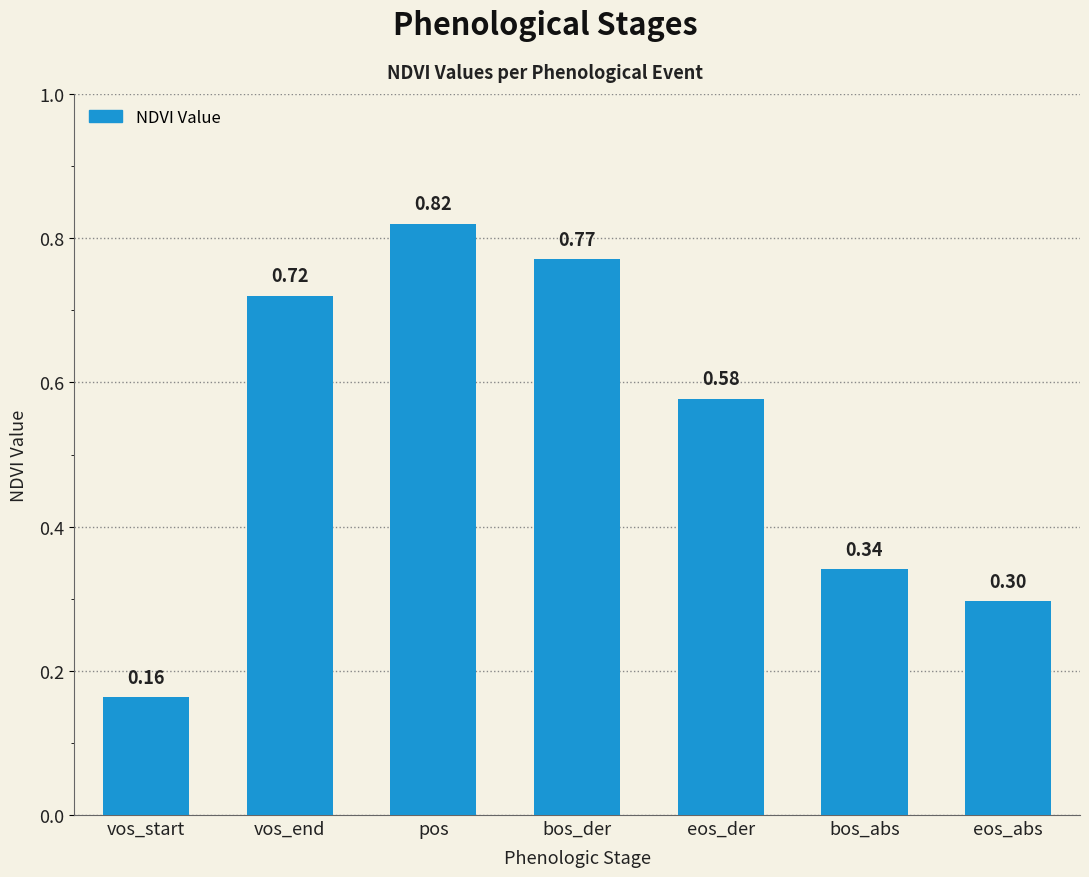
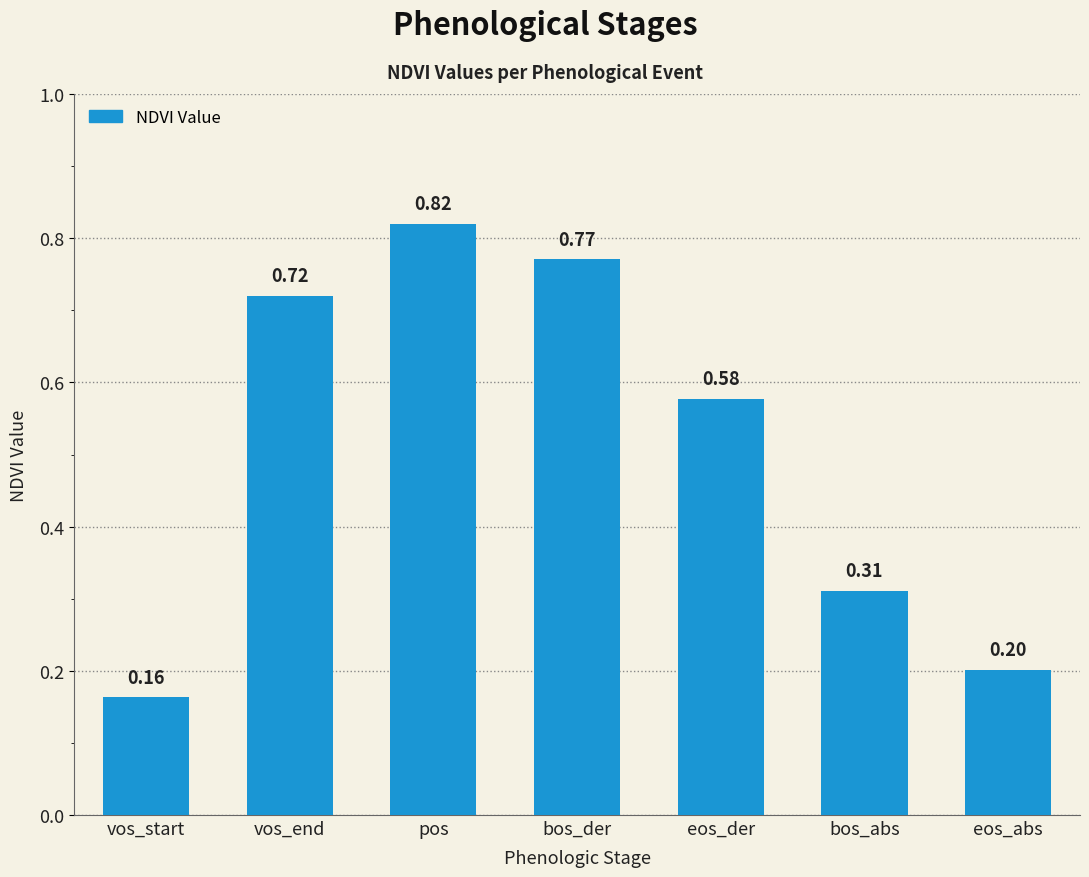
bos_abs: 0.34 -> 0.31
eos_abs: 0.30 -> 0.20
